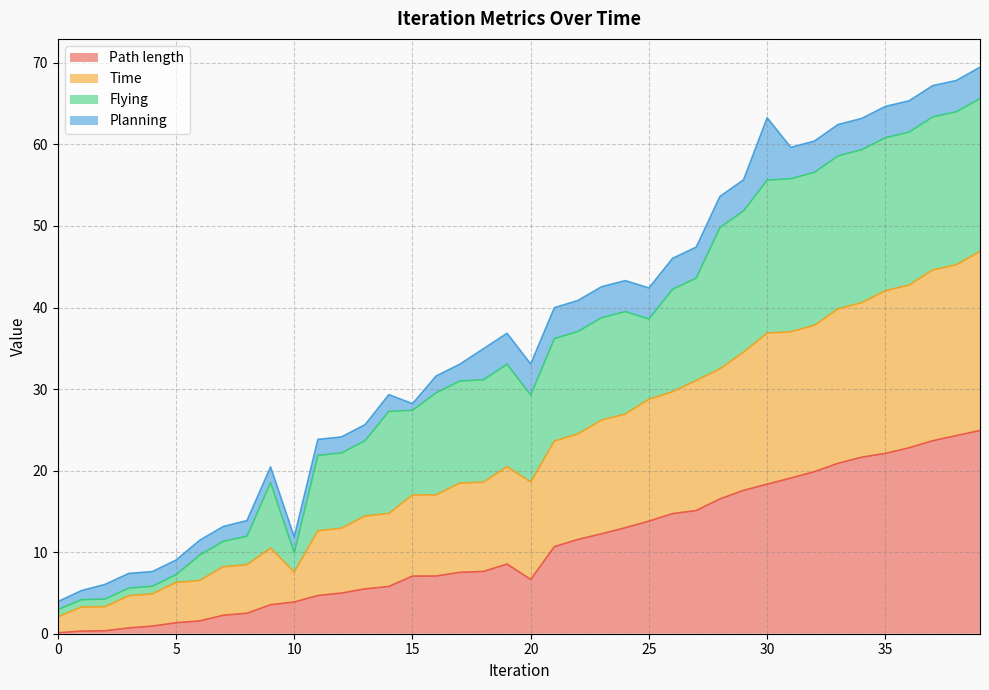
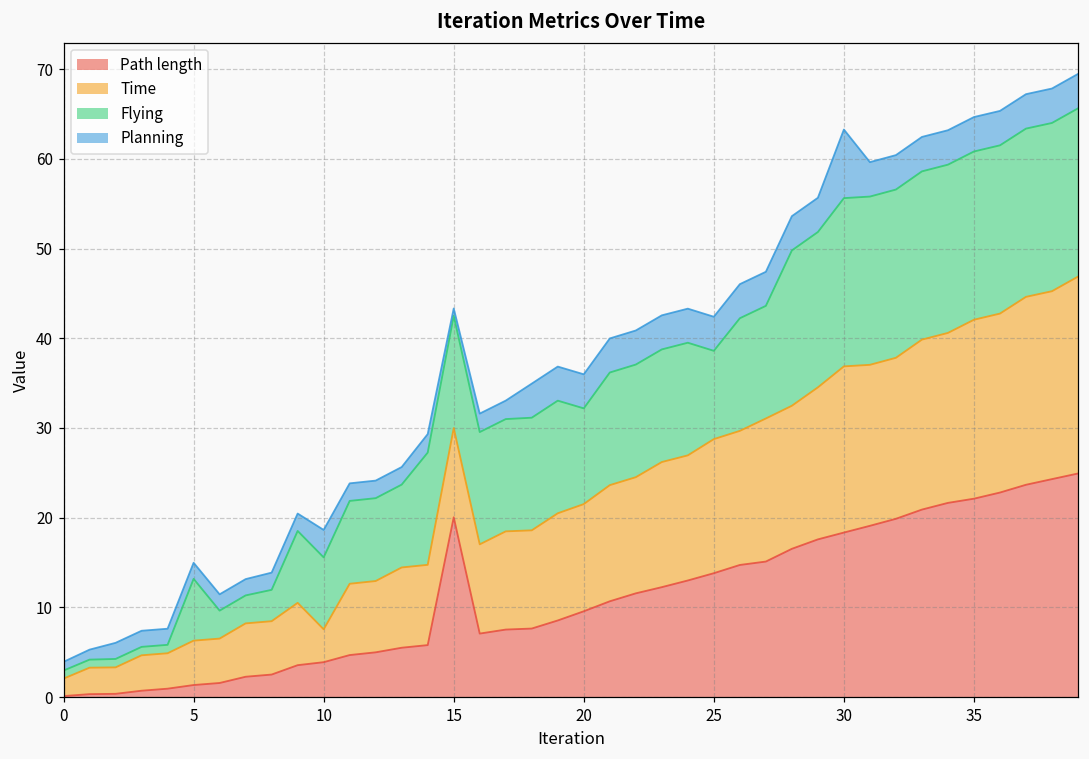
Flying, 5: 1 -> 7
Flying, 10: 2 -> 8
Planning, 10: 2 -> 3
Path length, 15: 7 -> 20
Flying, 15: 10 -> 13
Path length, 20: 7 -> 10
